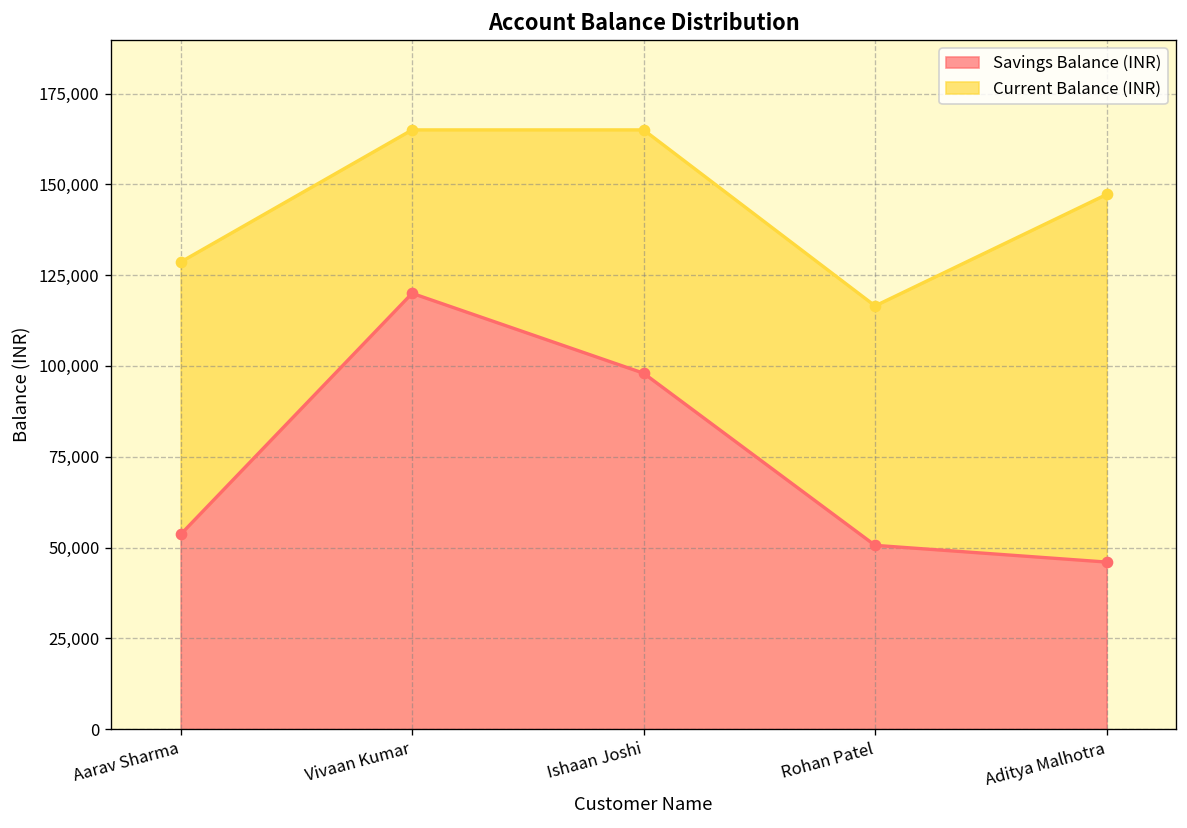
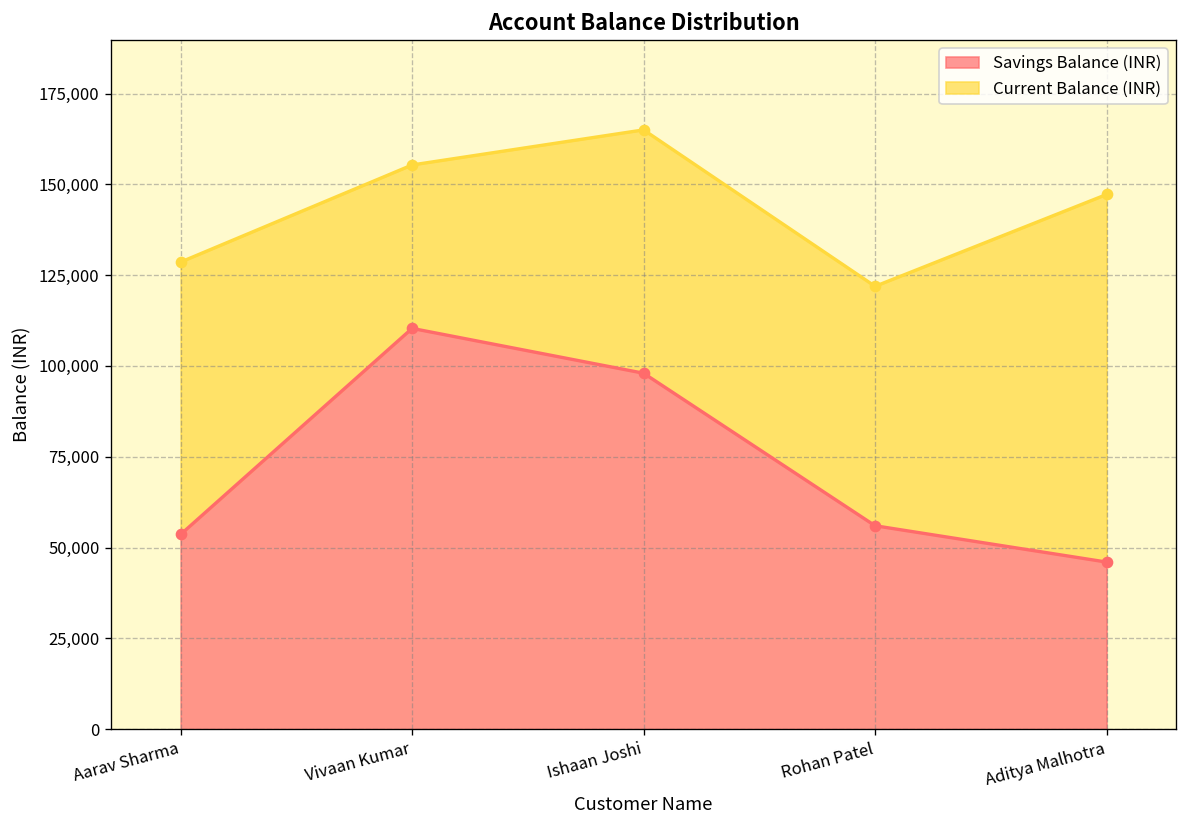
Savings Balance (INR), Vivaan Kumar: 120,000 -> 110,000
Savings Balance (INR), Rohan Patel: 51,000 -> 56,000
